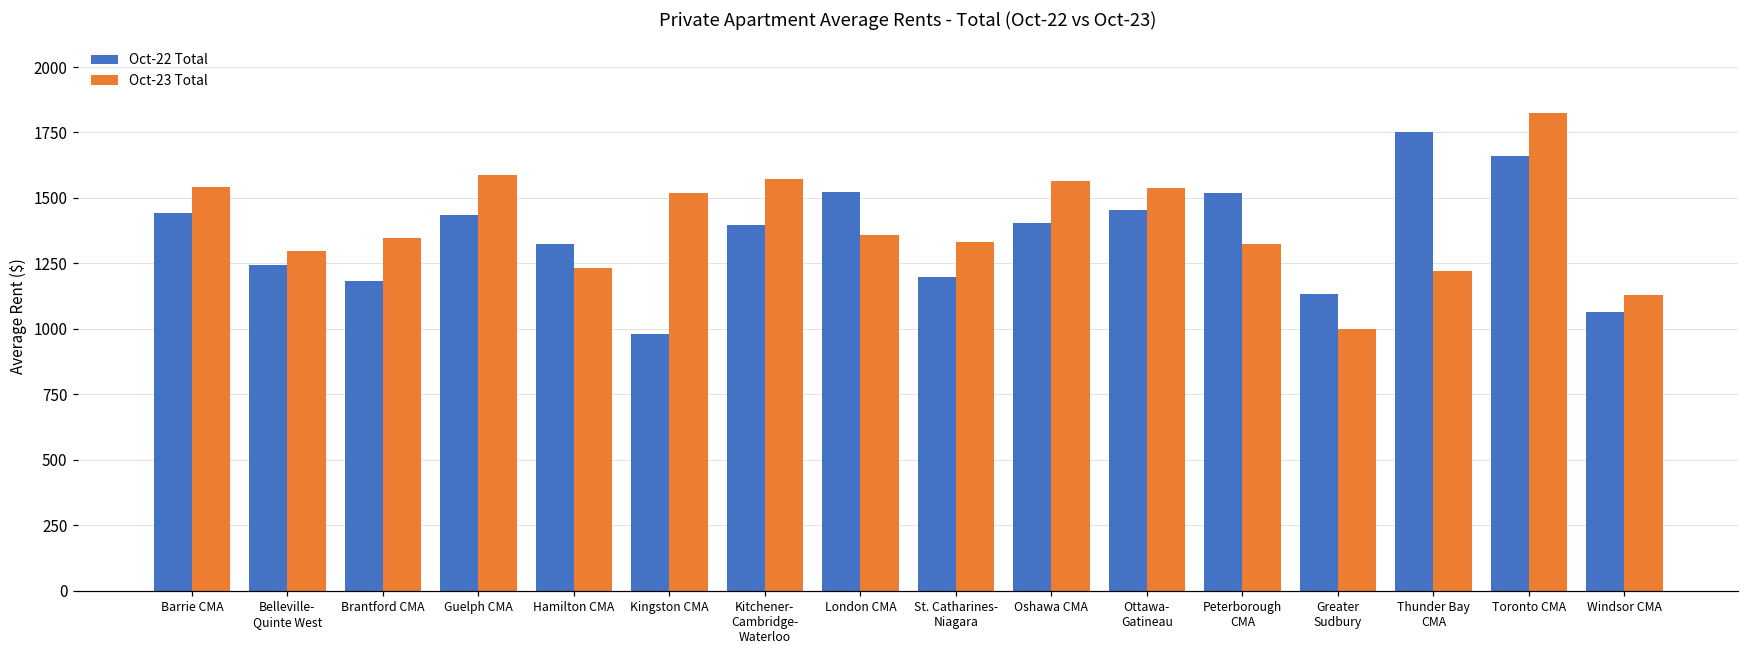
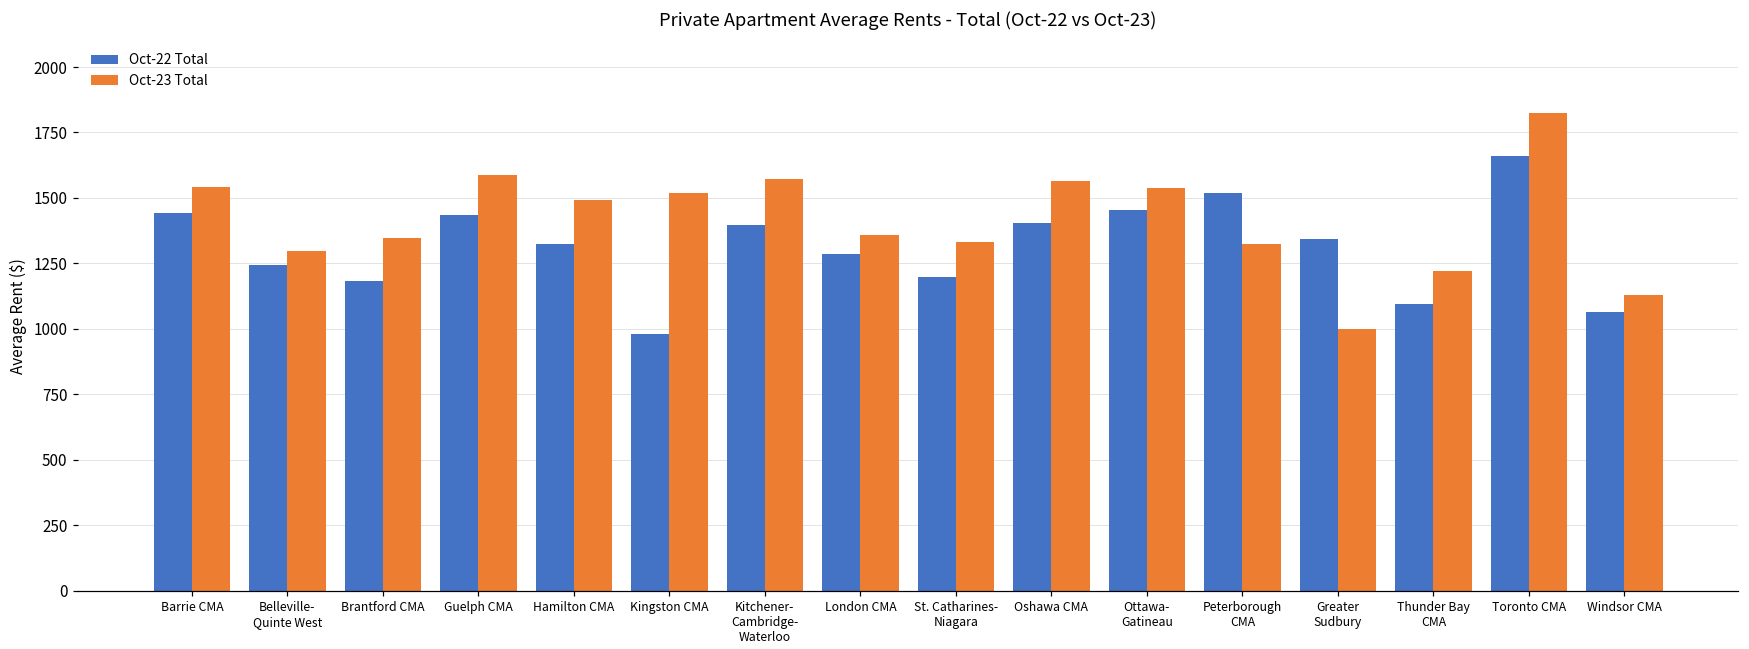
Oct-23 Total, Hamilton CMA: 1230 -> 1490
Oct-22 Total, London CMA: 1520 -> 1290
Oct-22 Total, Greater Sudbury: 1140 -> 1350
Oct-22 Total, Thunder Bay CMA: 1750 -> 1090
